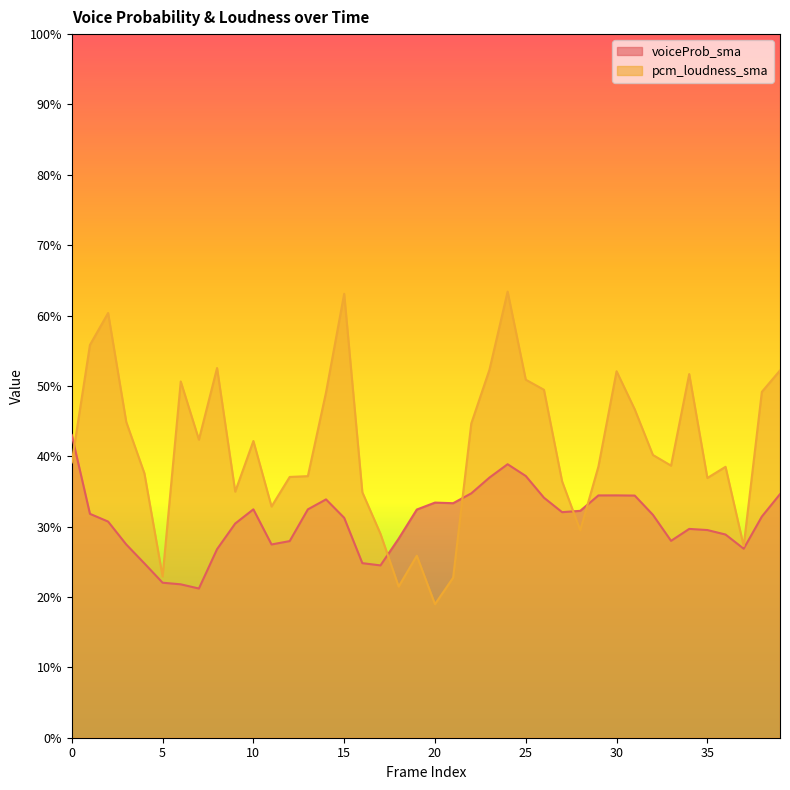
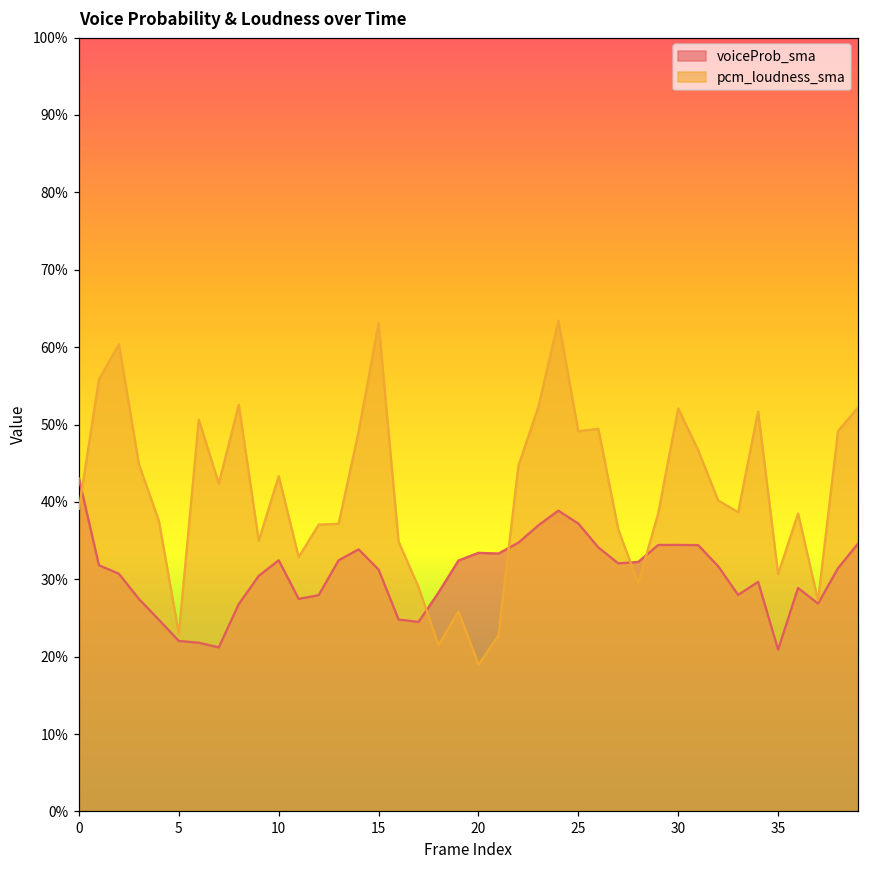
pcm_loudness_sma, 10: 42% -> 43%
pcm_loudness_sma, 25: 51% -> 49%
voiceProb_sma, 35: 30% -> 21%
pcm_loudness_sma, 35: 37% -> 31%
